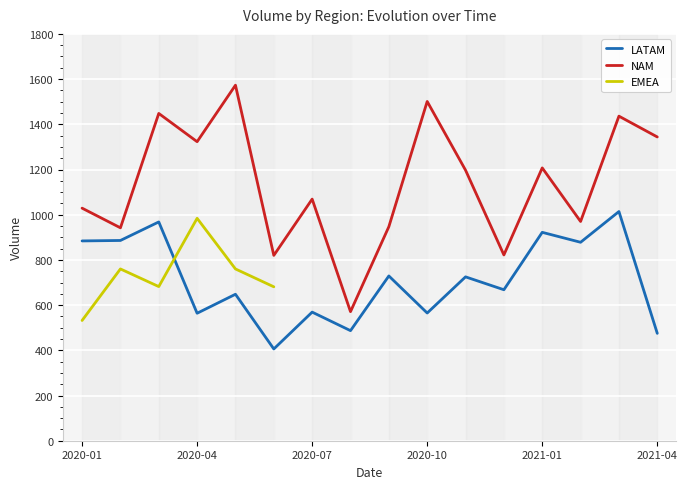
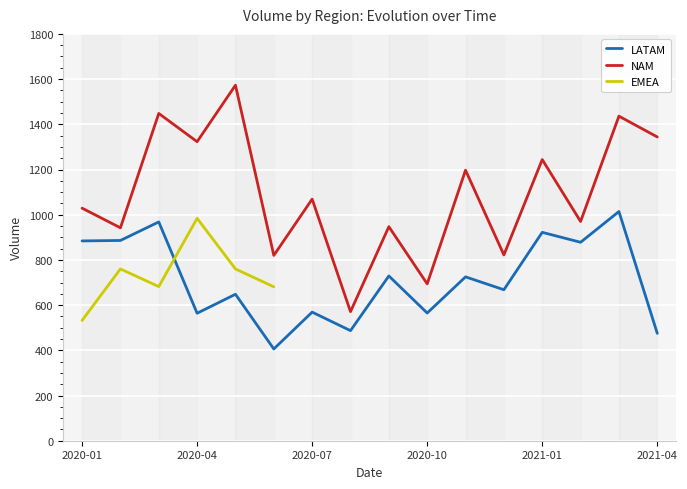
NAM, 2020-10: 1500 -> 690
NAM, 2021-01: 1210 -> 1240
